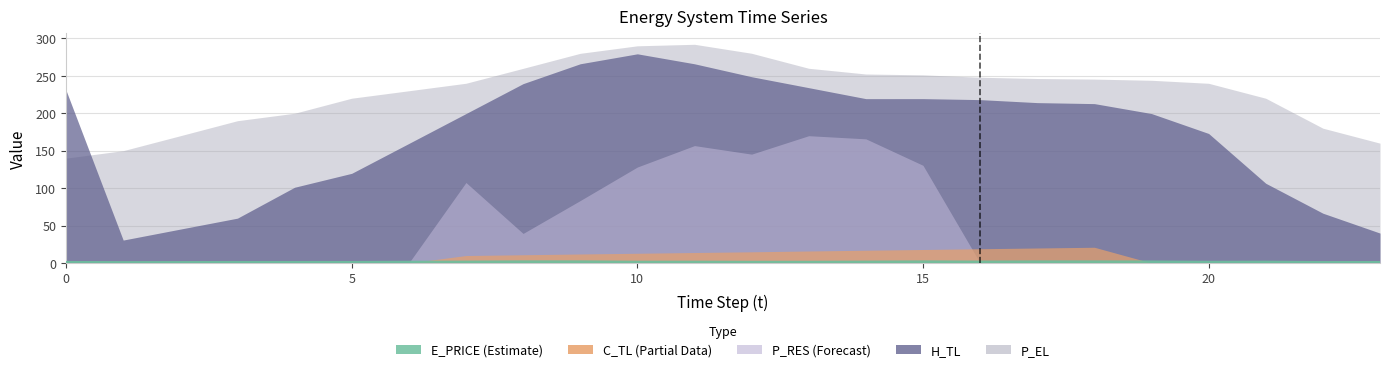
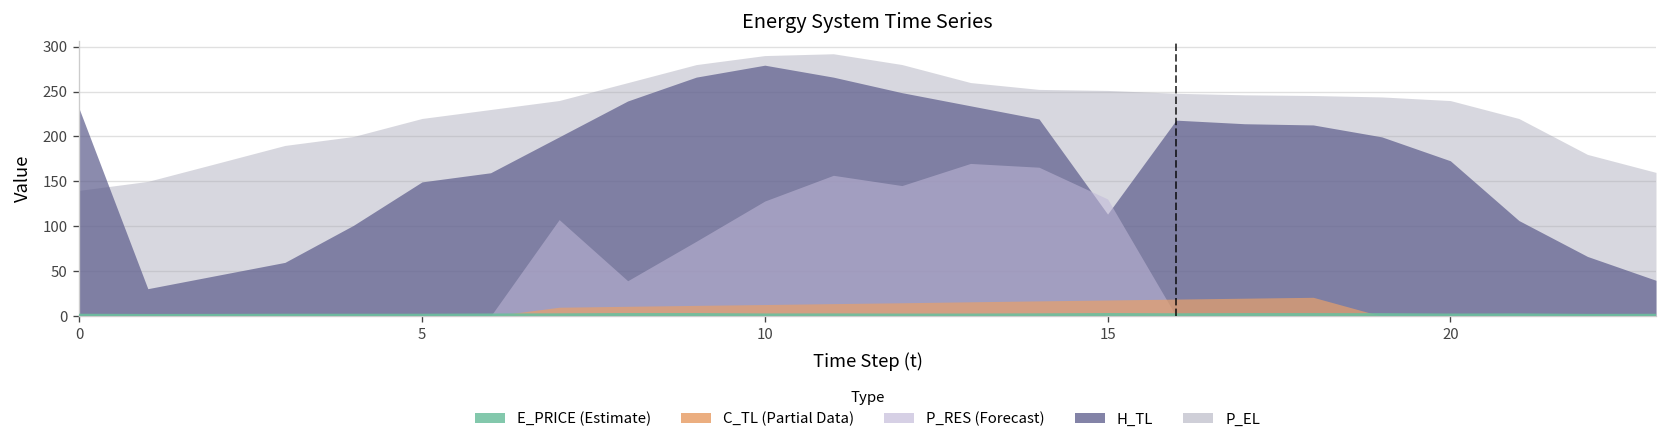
H_TL, 5: 120 -> 150
H_TL, 15: 220 -> 110
